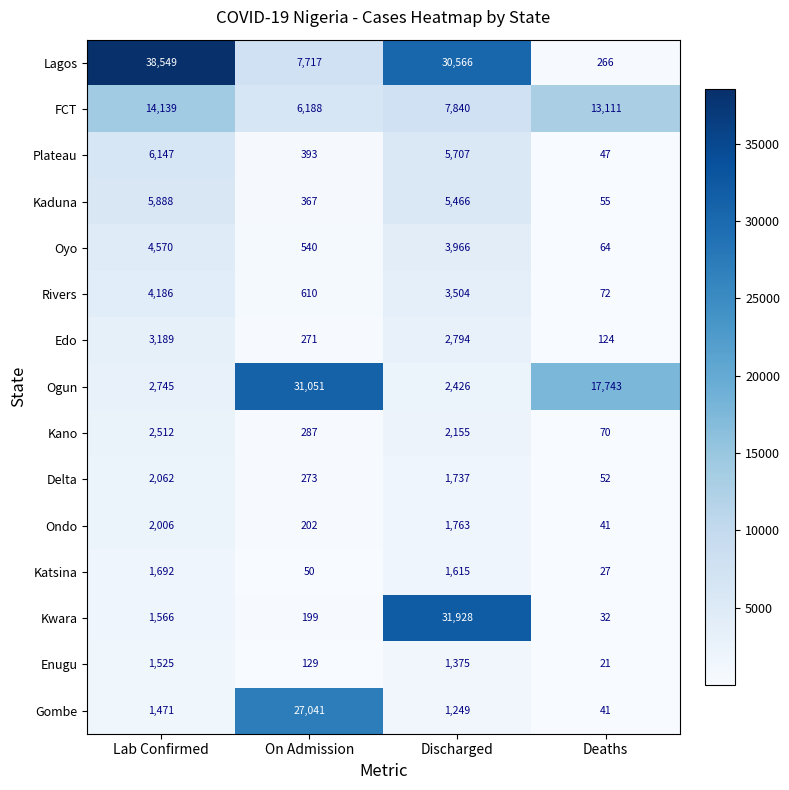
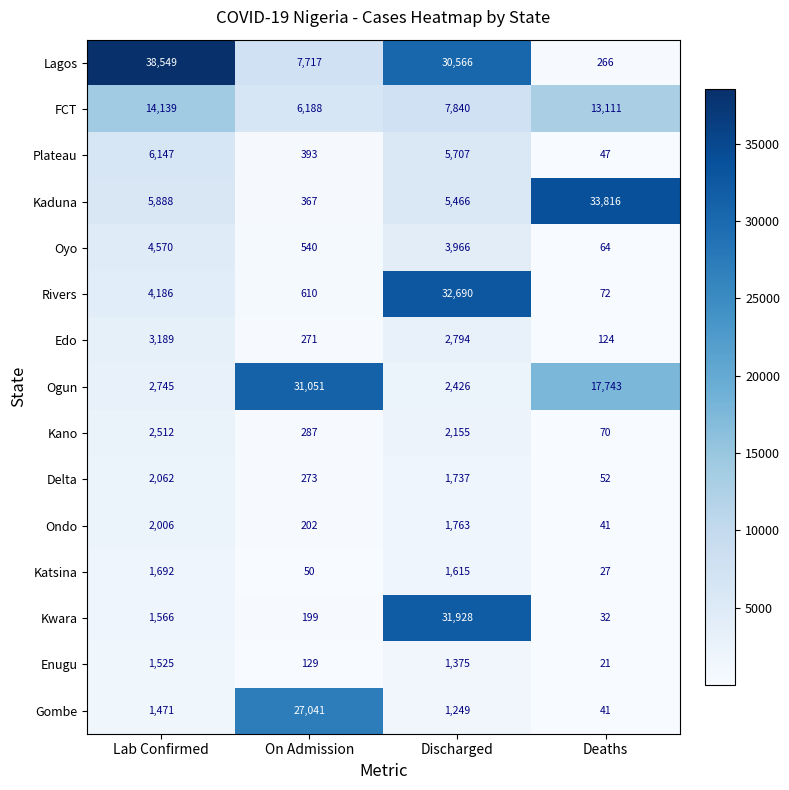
Kaduna, Deaths: 55 -> 33,816
Rivers, Discharged: 3,504 -> 32,690
